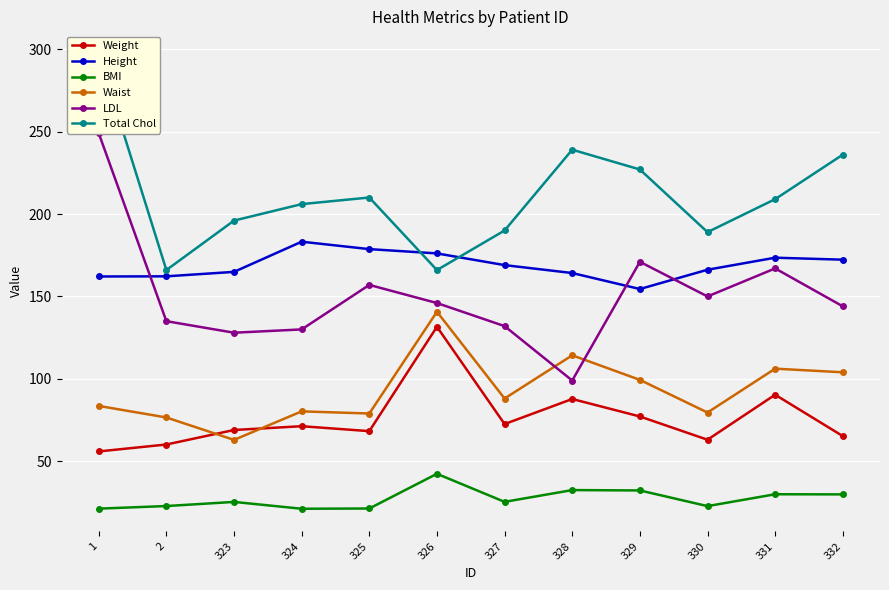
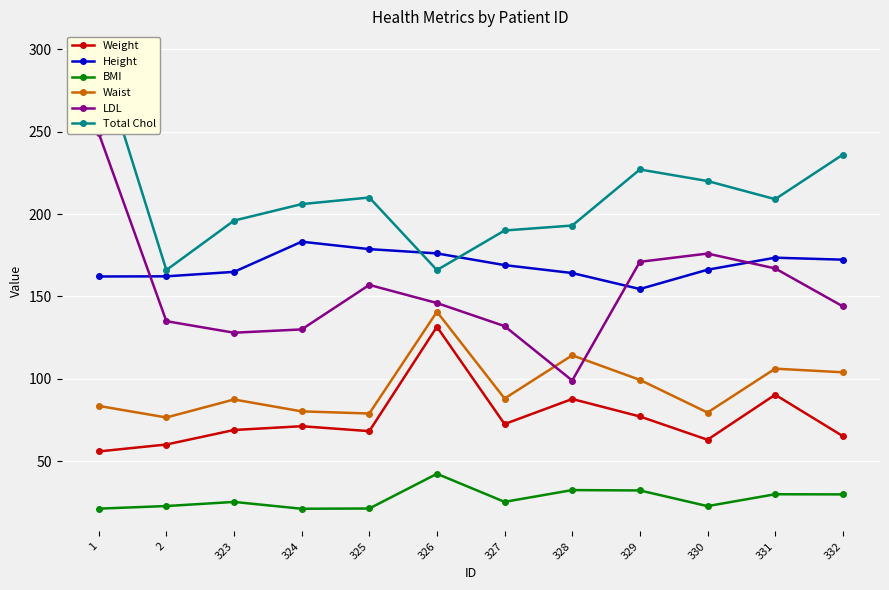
Waist, 323: 63 -> 88
Total Chol, 328: 239 -> 193
LDL, 330: 150 -> 176
Total Chol, 330: 189 -> 220
